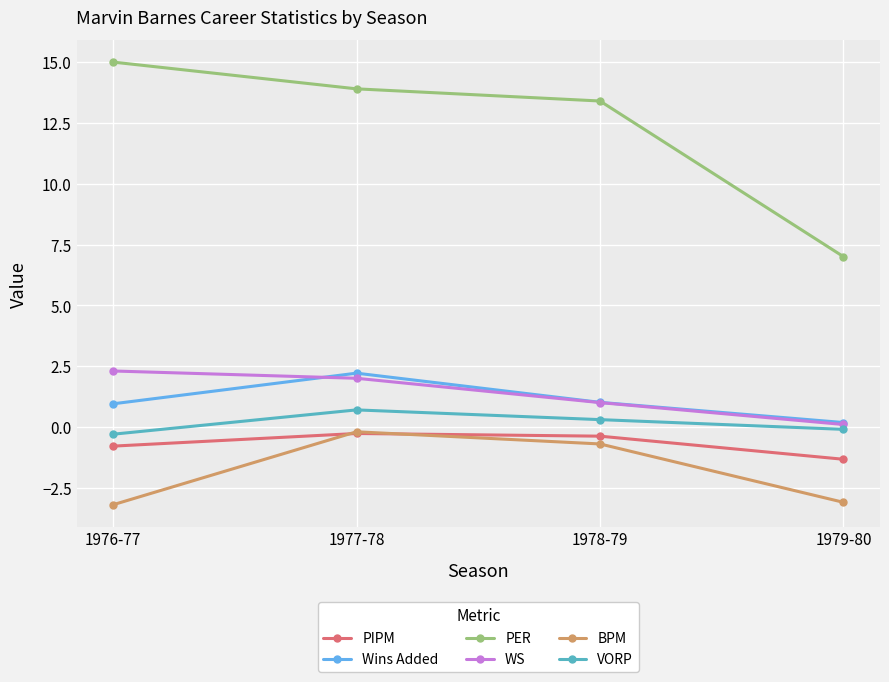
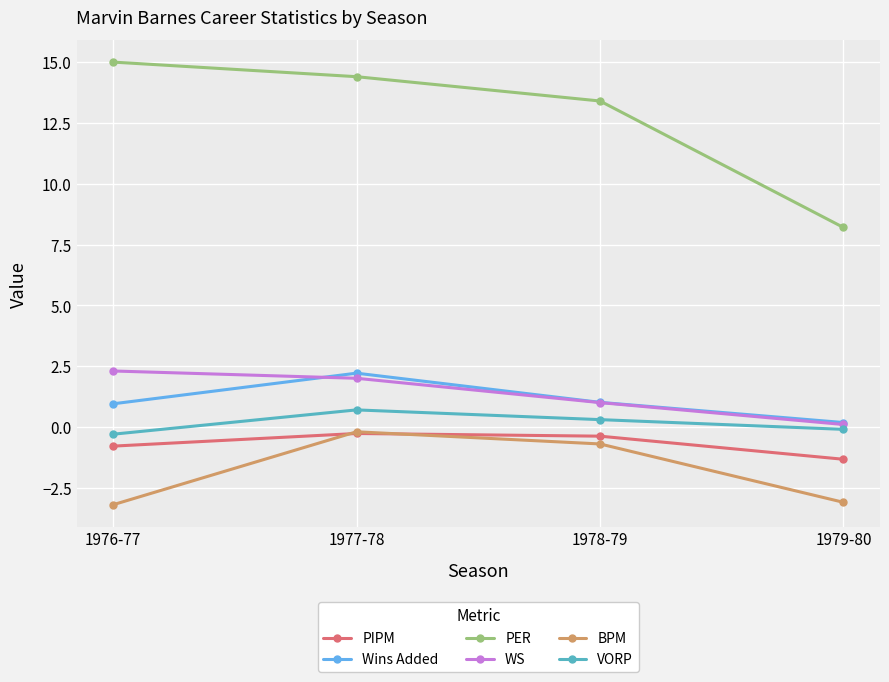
PER, 1977-78: 13.9 -> 14.4
PER, 1979-80: 7.0 -> 8.2
